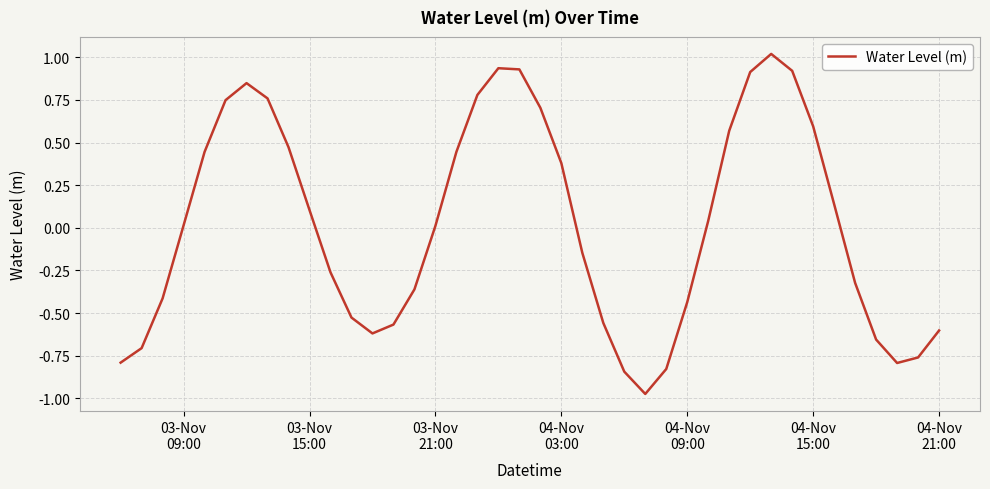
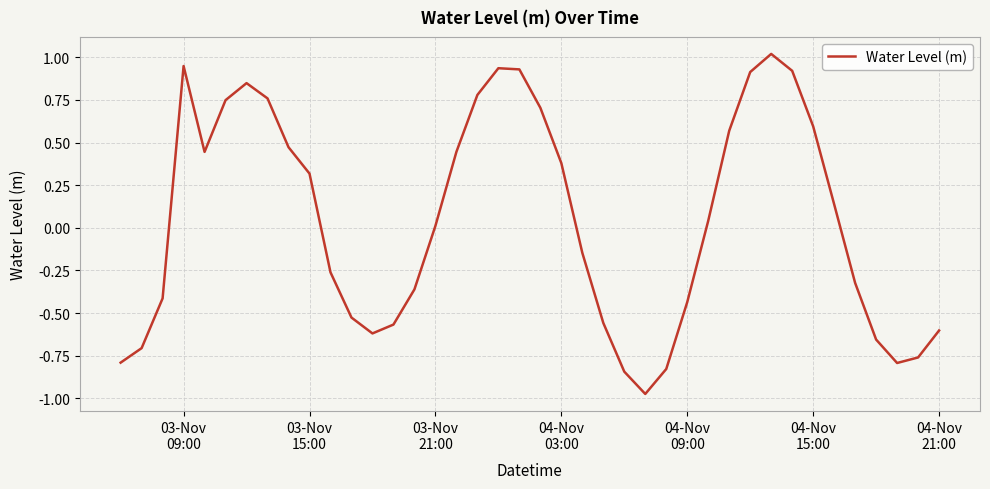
03-Nov 09:00: 0.01 -> 0.95
03-Nov 15:00: 0.10 -> 0.32
